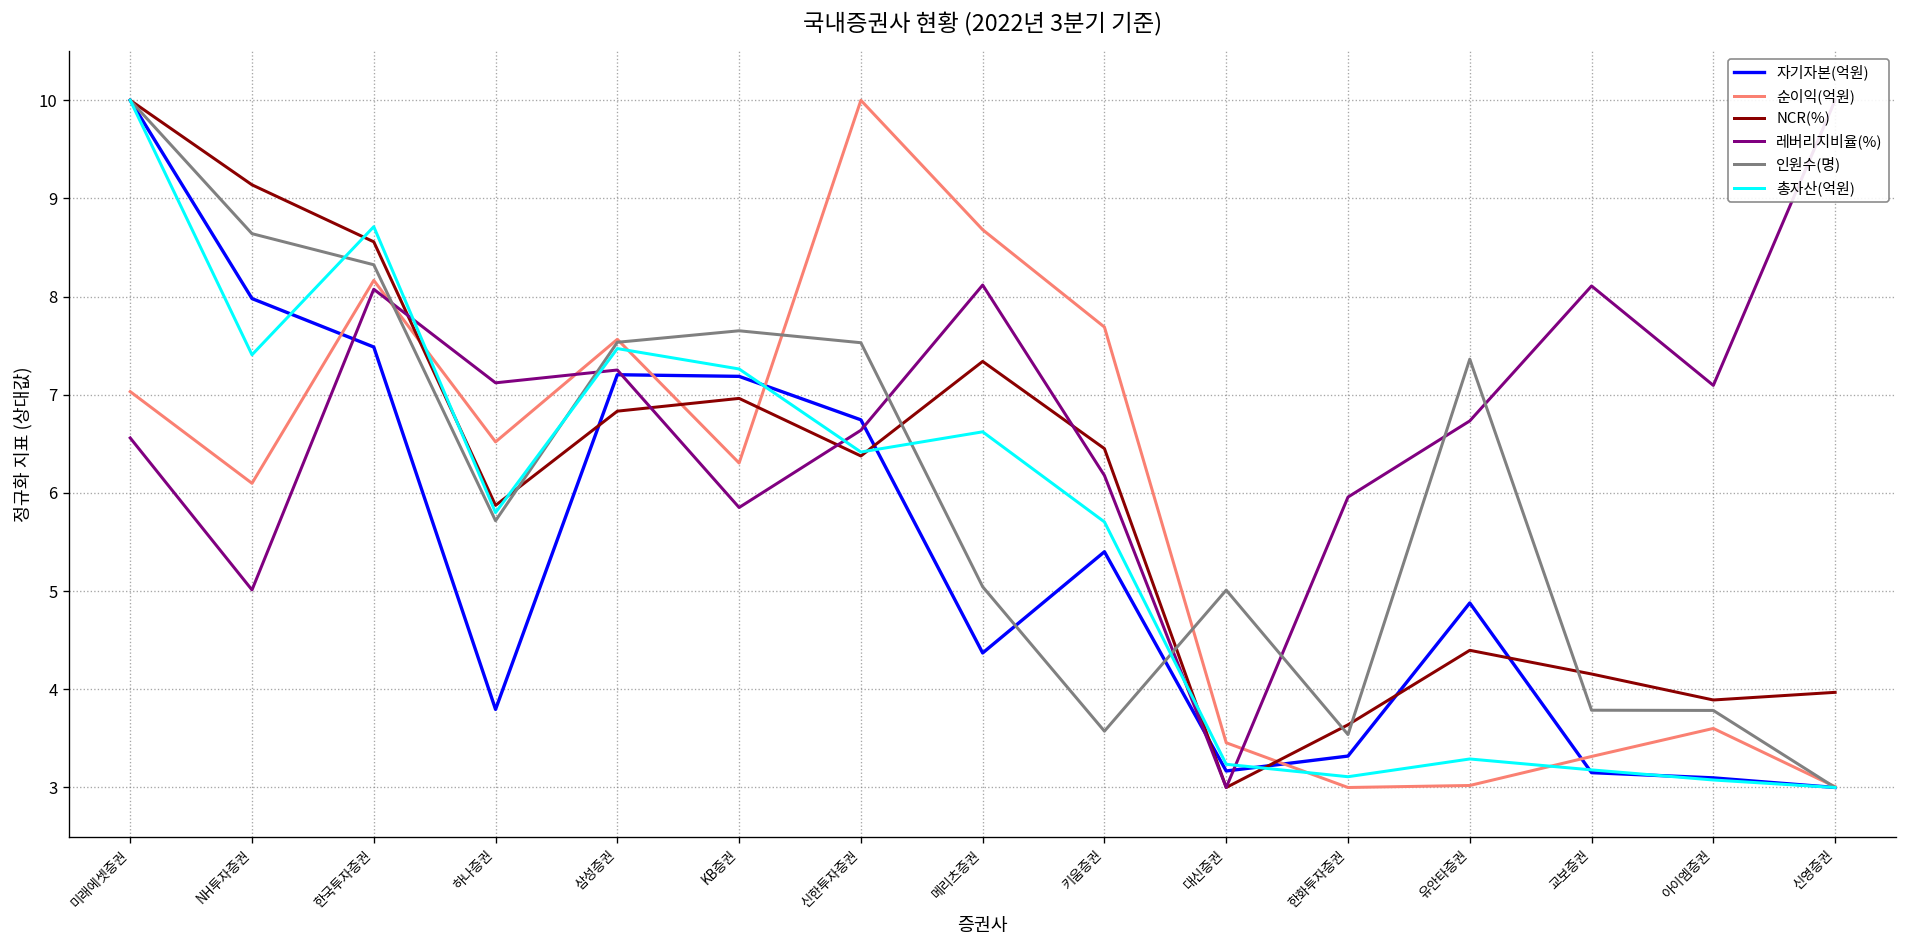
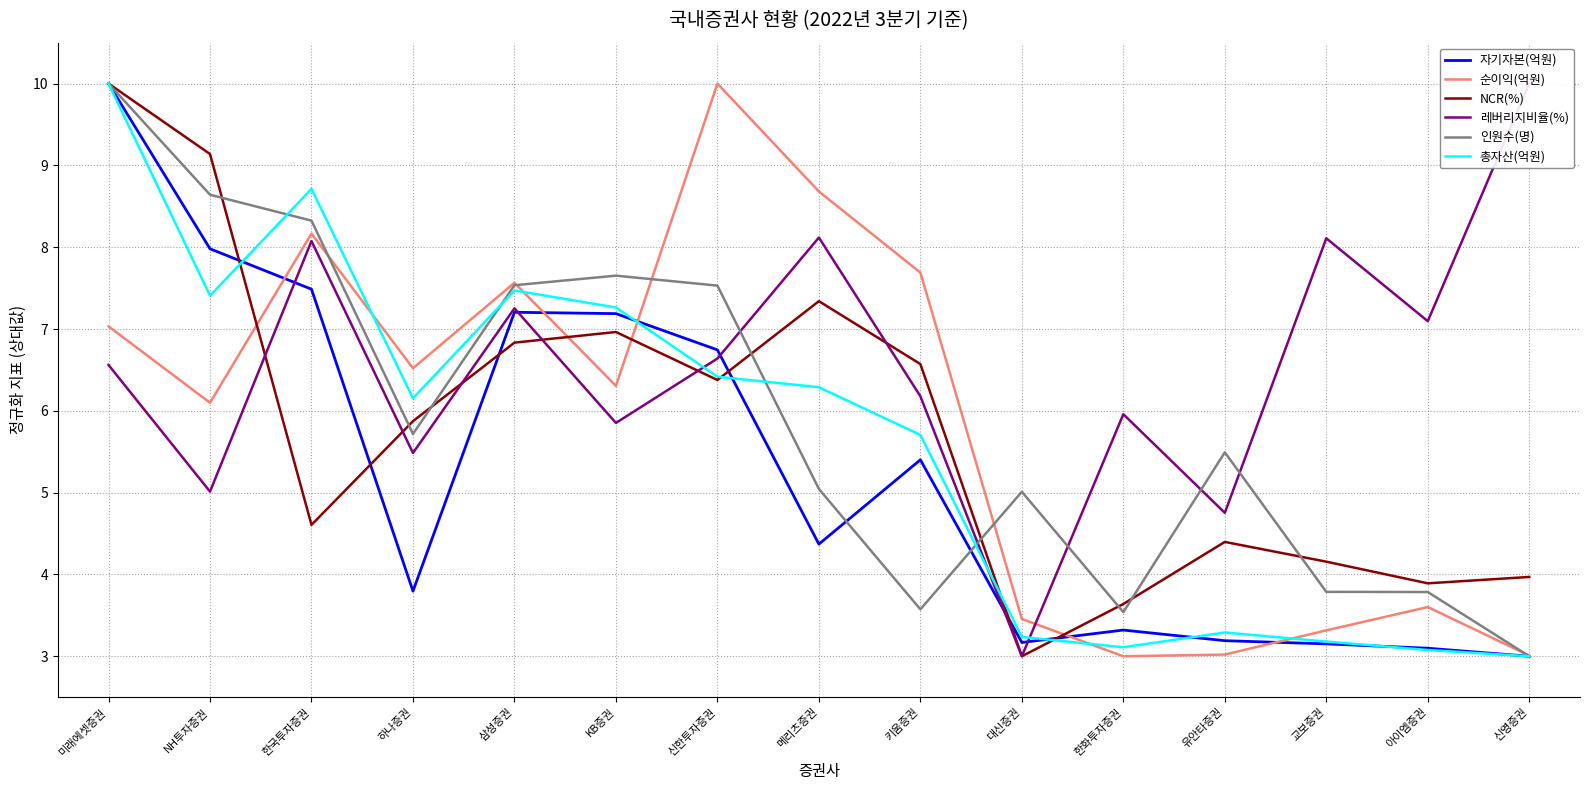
NCR(%), 한국투자증권: 8.6 -> 4.6
레버리지비율(%), 하나증권: 7.1 -> 5.5
총자산(억원), 하나증권: 5.8 -> 6.2
총자산(억원), 메리츠증권: 6.6 -> 6.3
NCR(%), 키움증권: 6.5 -> 6.6
자기자본(억원), 유안타증권: 4.9 -> 3.2
레버리지비율(%), 유안타증권: 6.7 -> 4.8
인원수(명), 유안타증권: 7.4 -> 5.5
